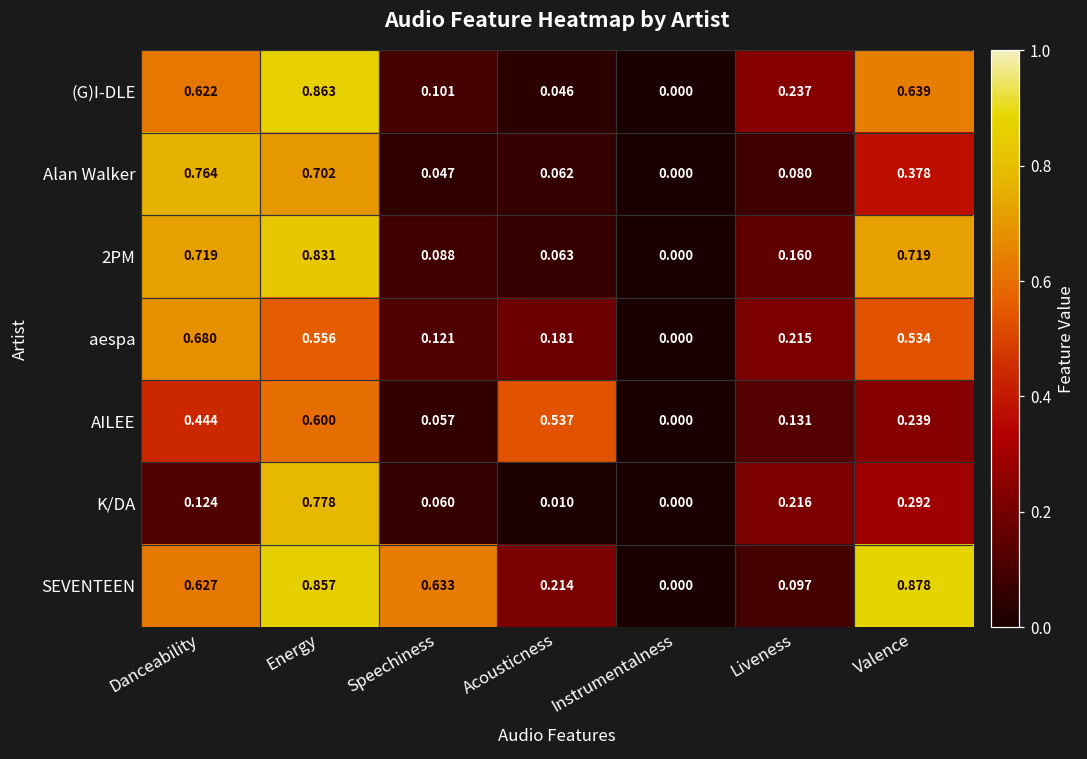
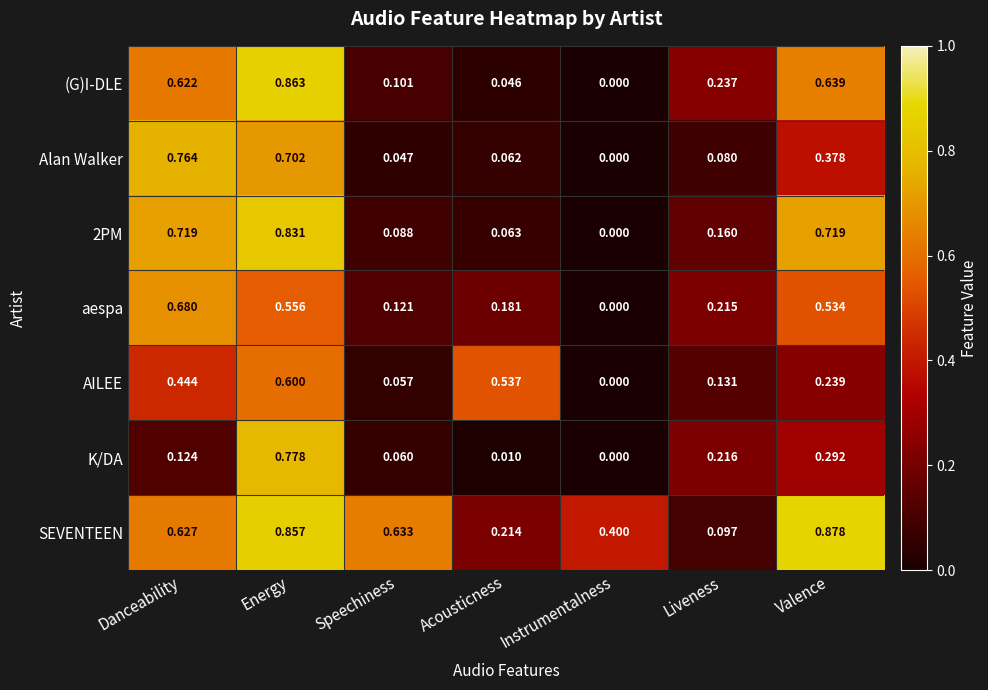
SEVENTEEN, Instrumentalness: 0.000 -> 0.400
